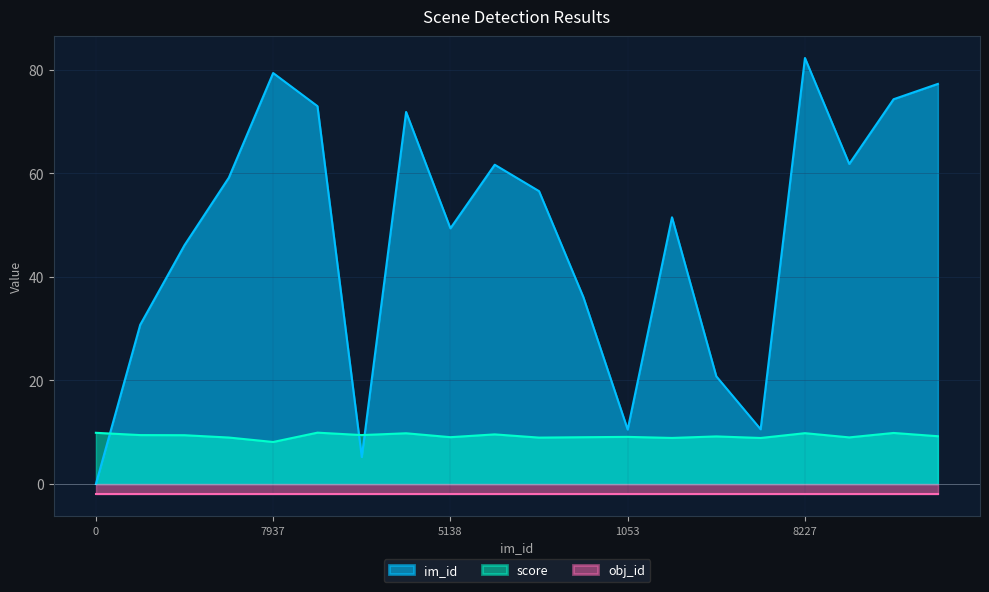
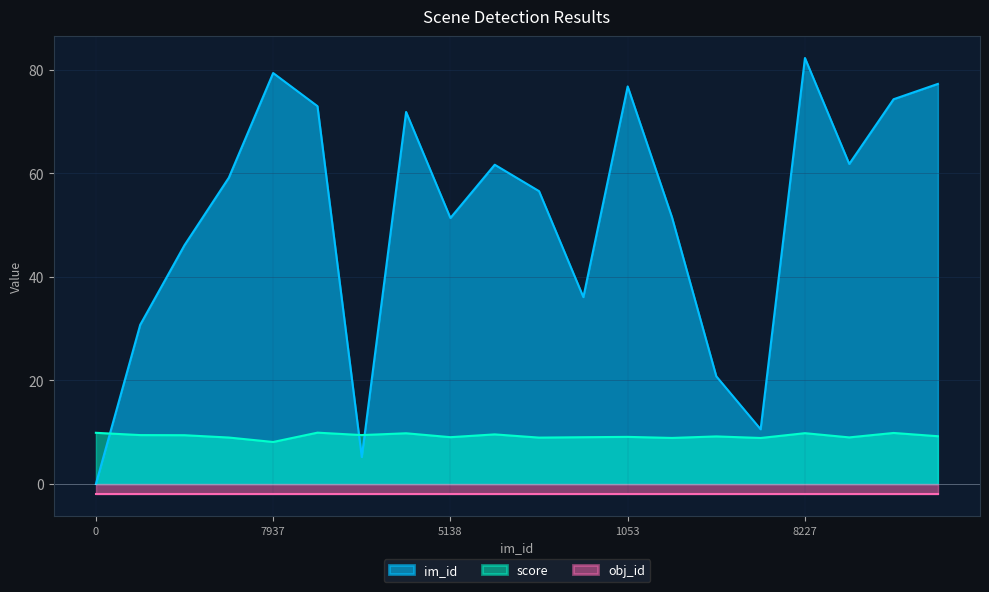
im_id, 5138: 49 -> 51
im_id, 1053: 11 -> 77
